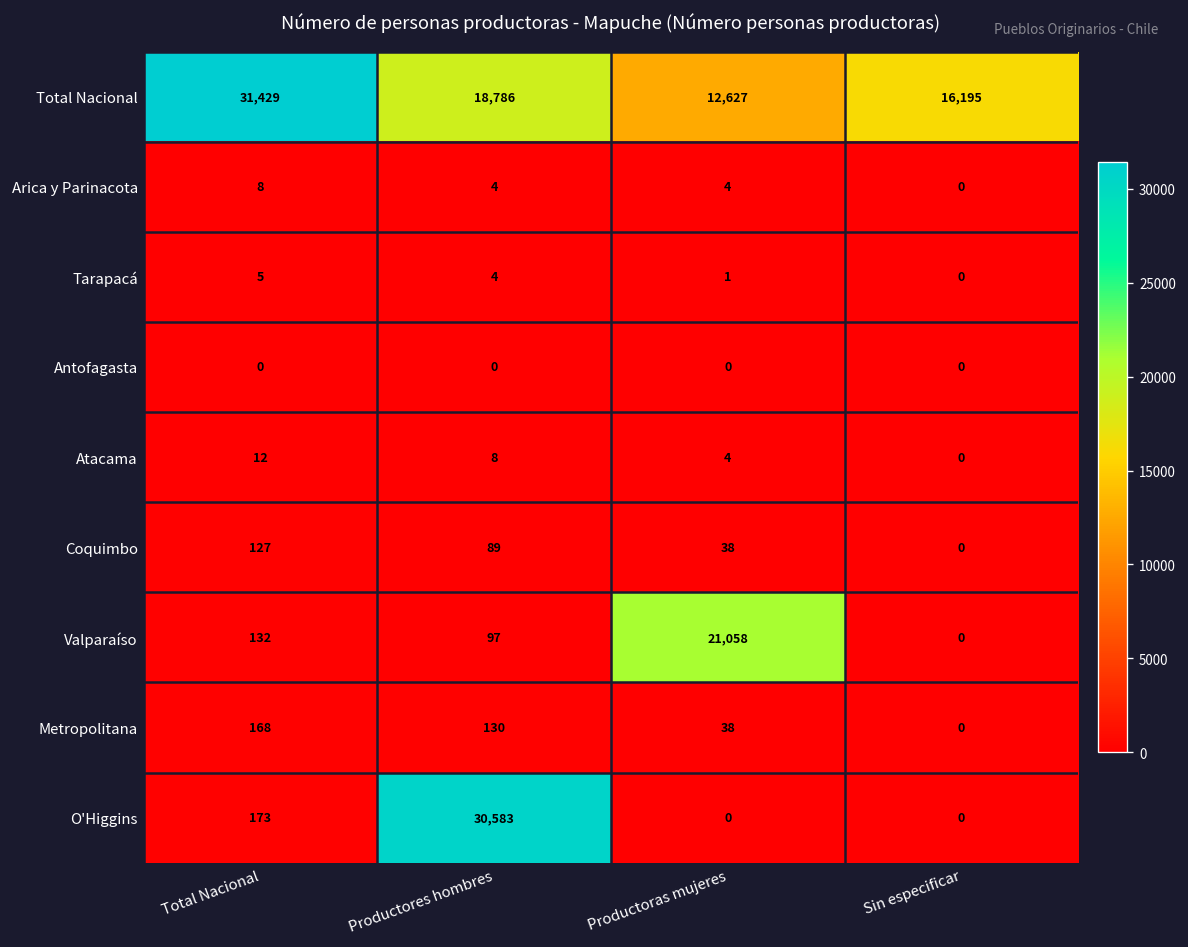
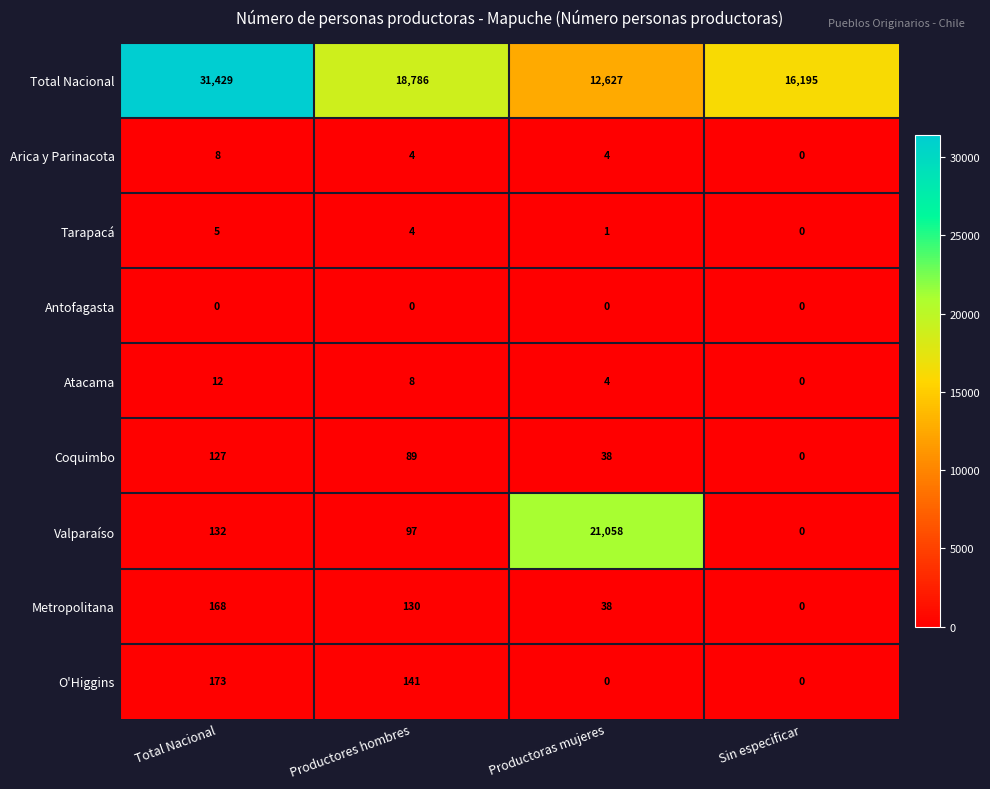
O'Higgins, Productores hombres: 30,583 -> 141
